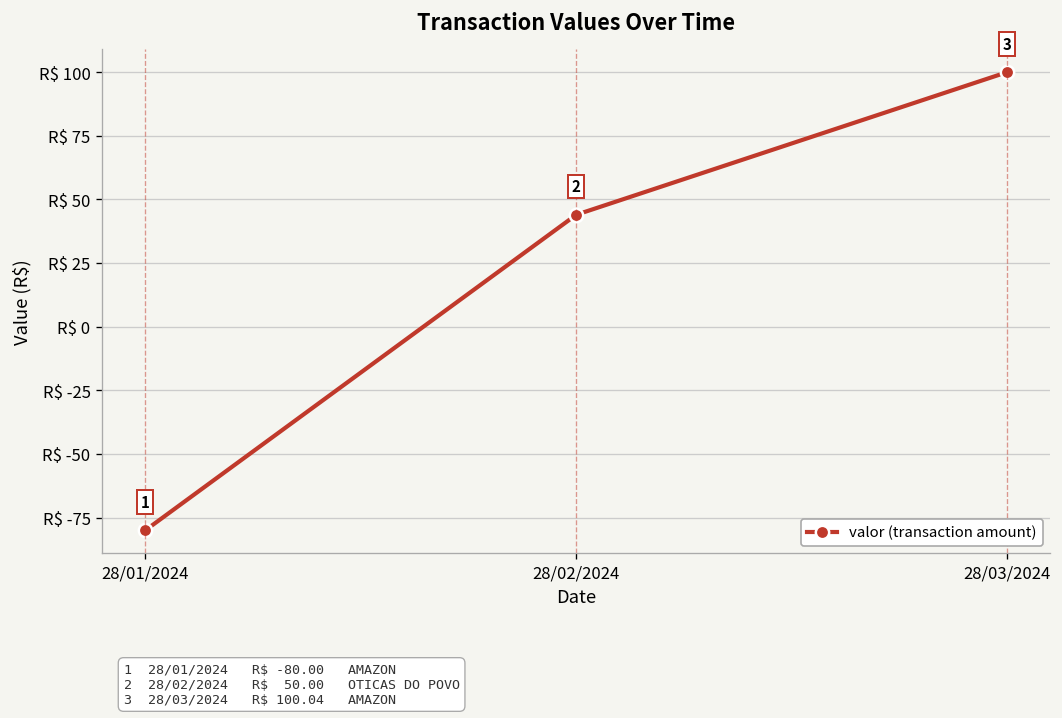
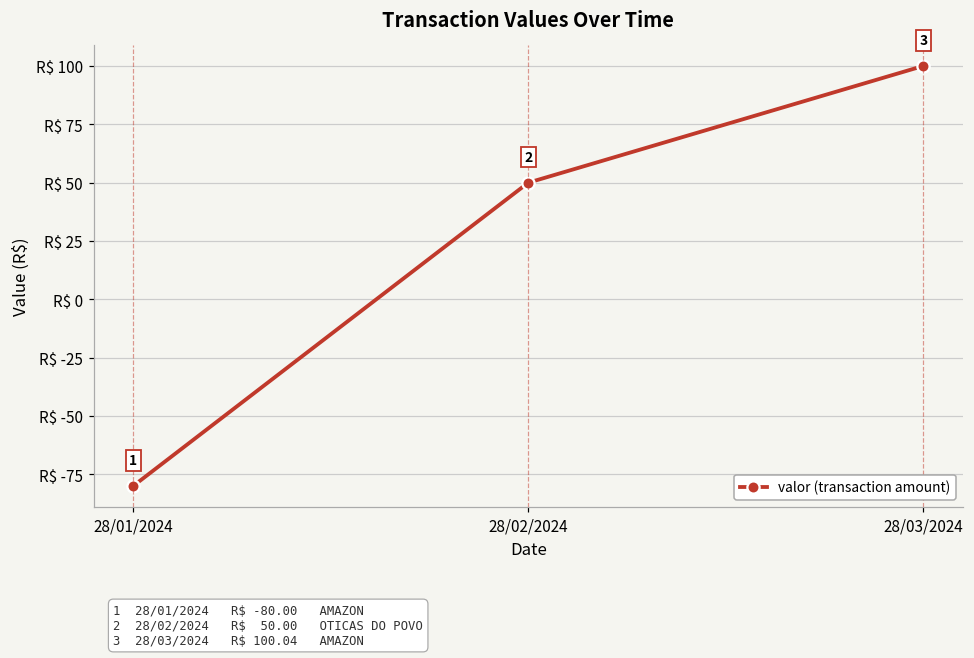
28/02/2024: R$ 44 -> R$ 50
